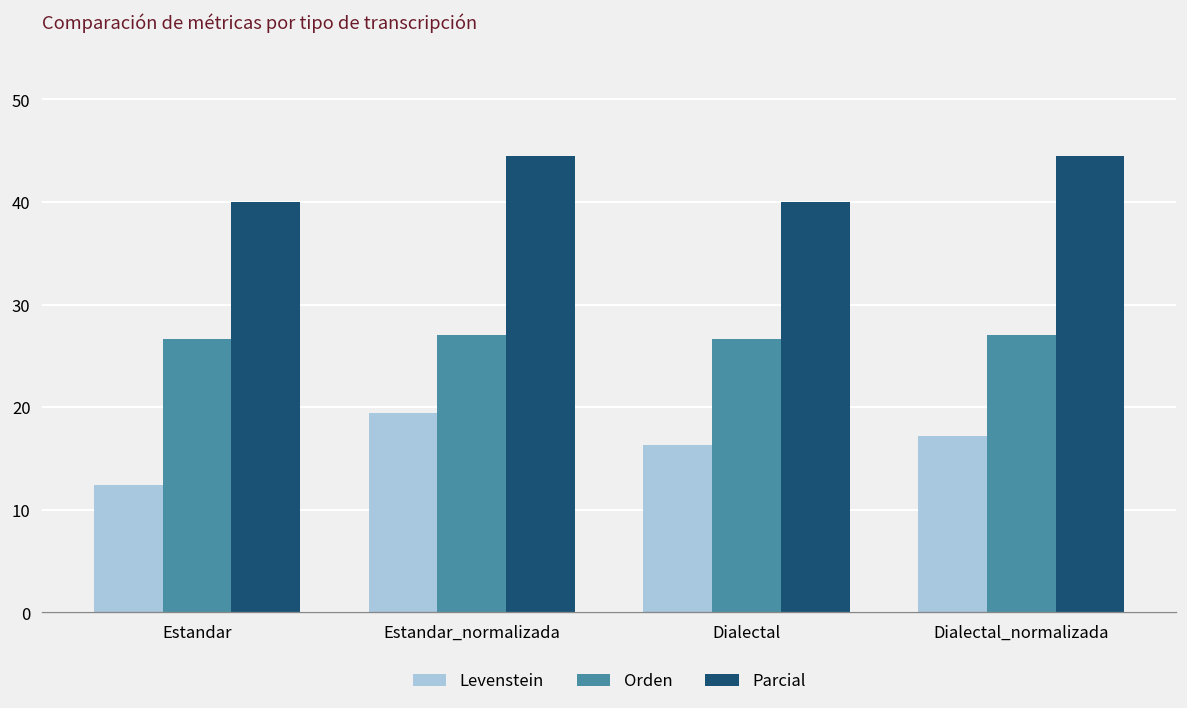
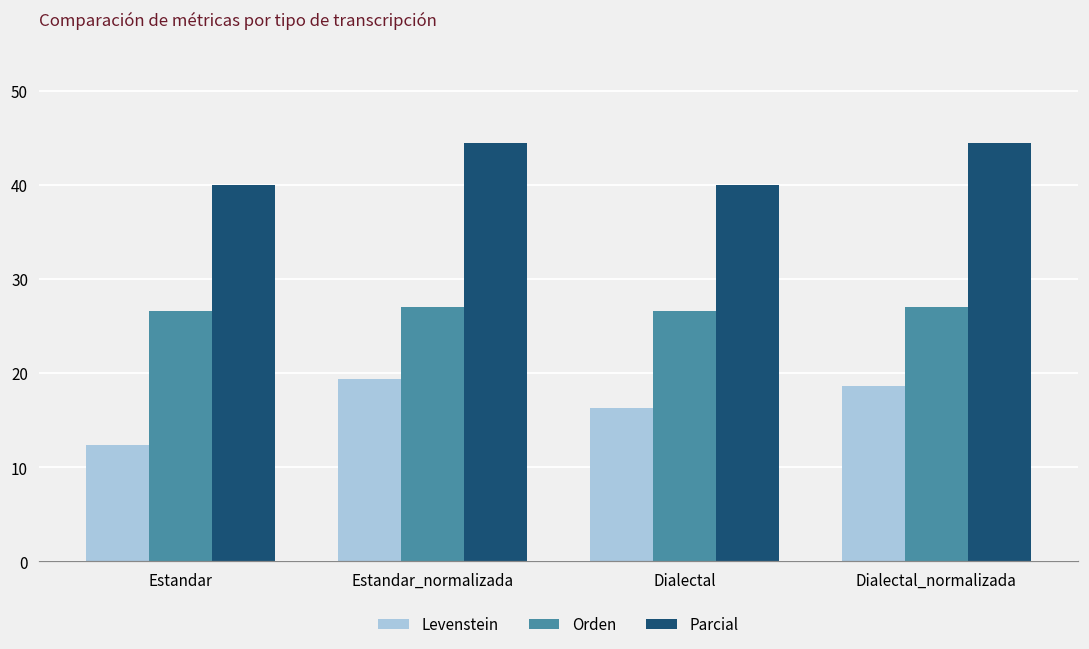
Levenstein, Dialectal_normalizada: 17 -> 19
